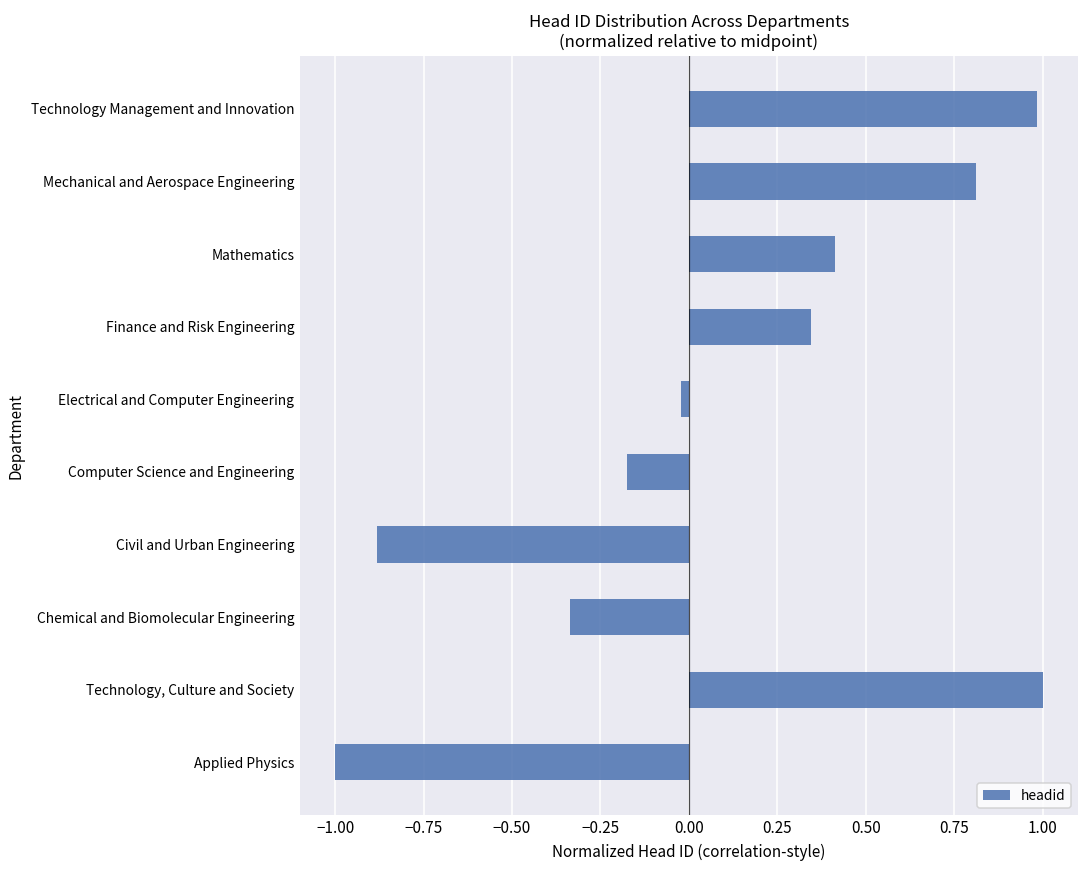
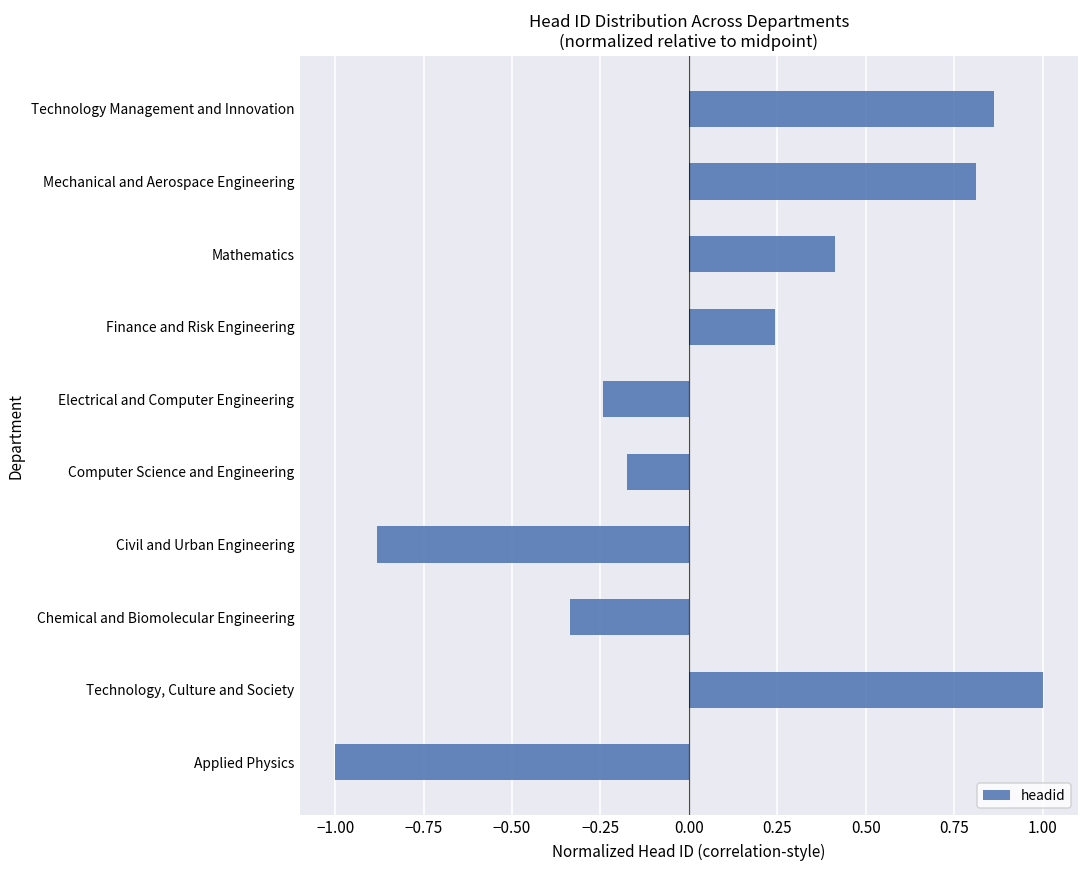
Technology Management and Innovation: 0.98 -> 0.86
Finance and Risk Engineering: 0.34 -> 0.24
Electrical and Computer Engineering: -0.02 -> -0.24
